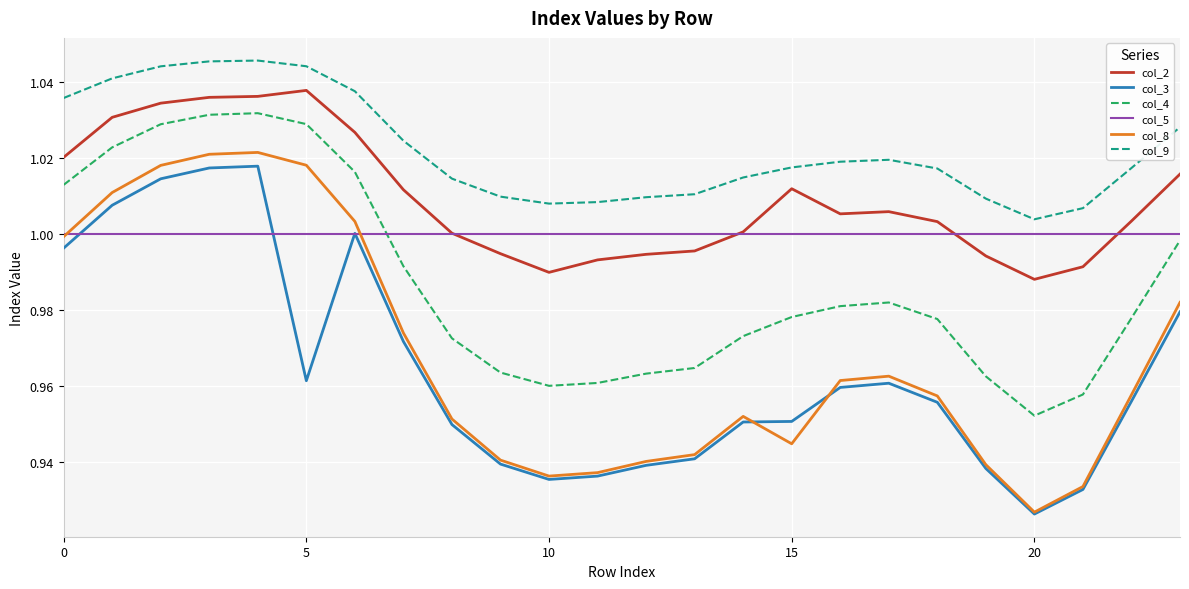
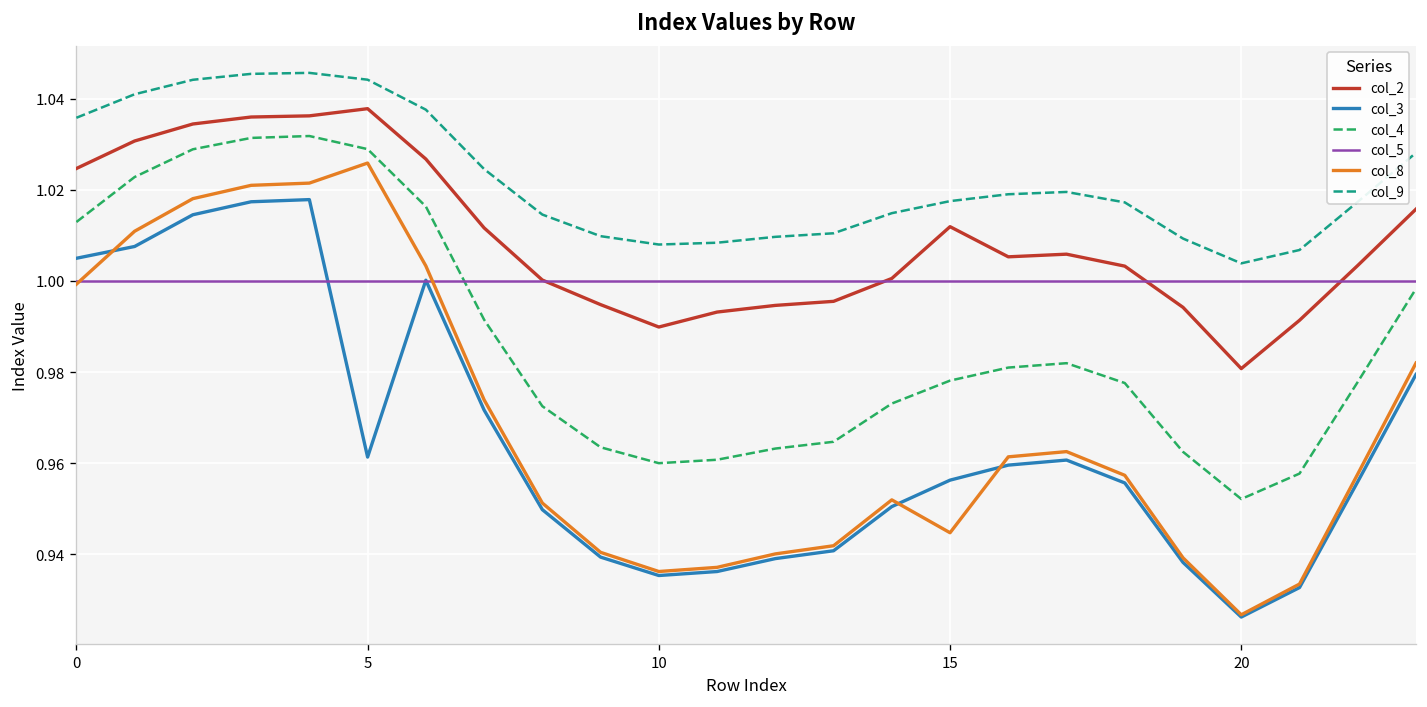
col_2, 0: 1.020 -> 1.025
col_3, 0: 0.996 -> 1.005
col_8, 5: 1.018 -> 1.026
col_3, 15: 0.951 -> 0.956
col_2, 20: 0.988 -> 0.981
